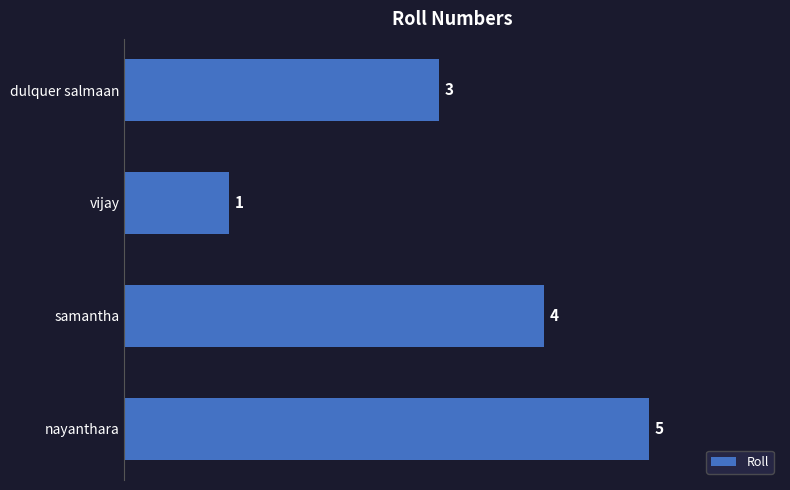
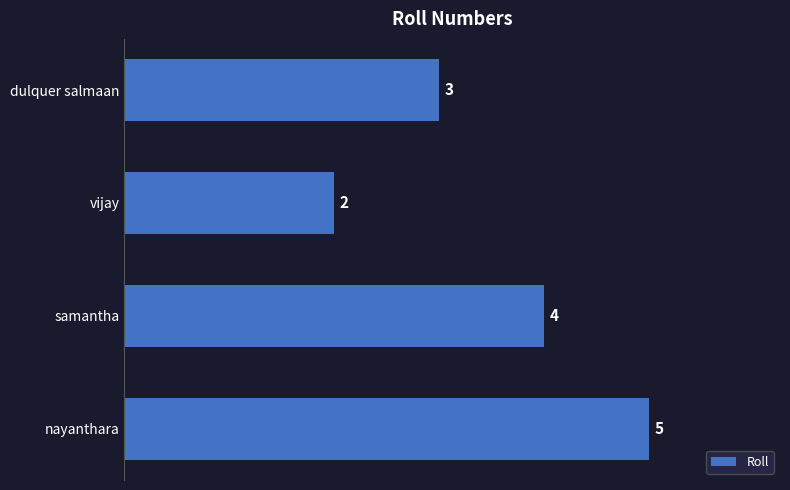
vijay: 1 -> 2
